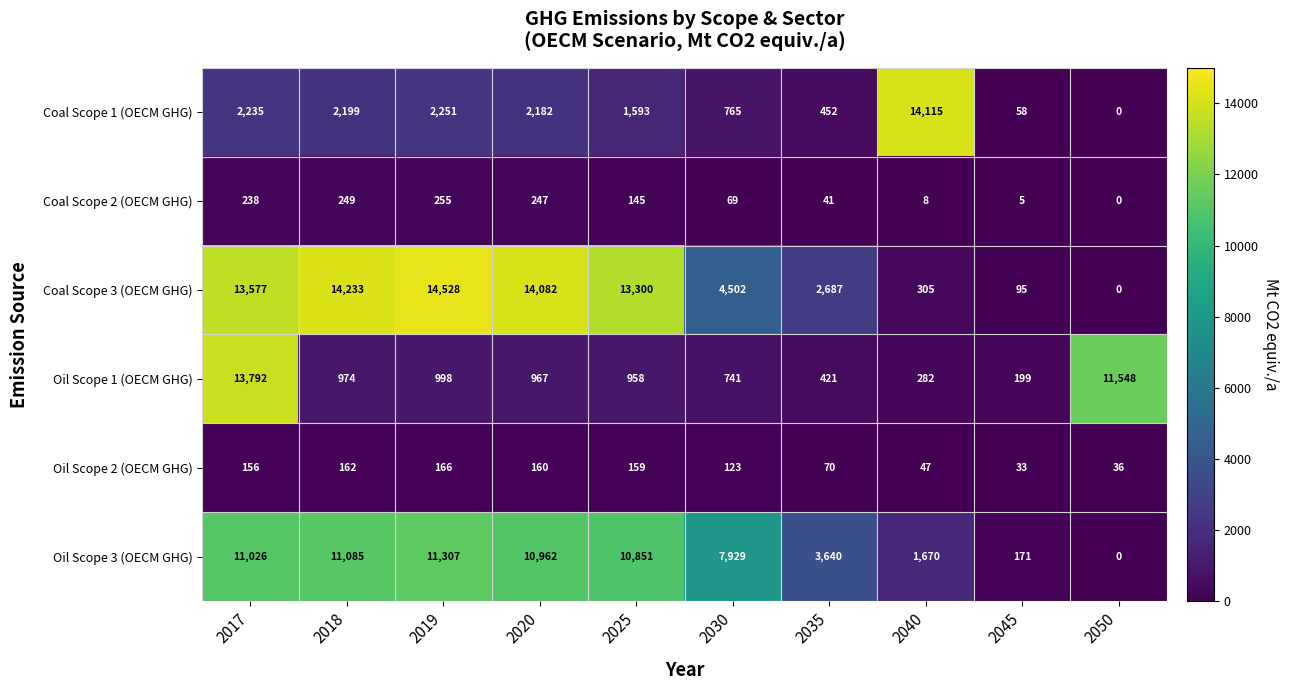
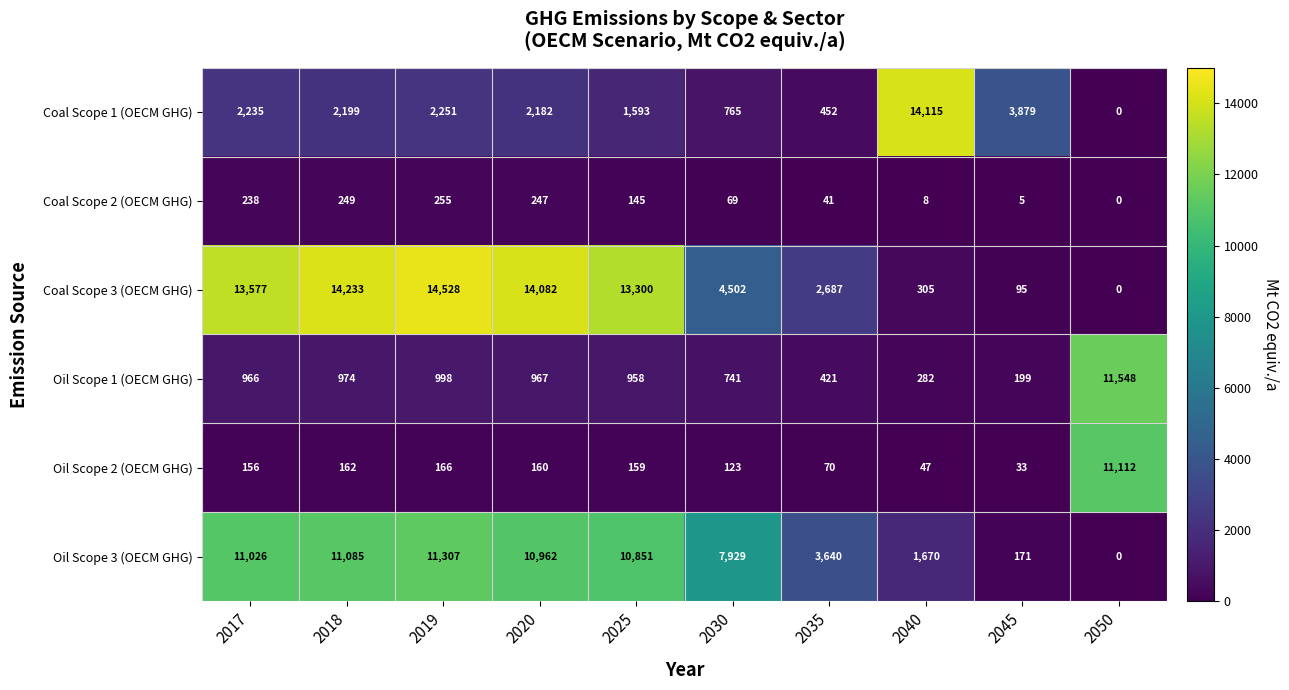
Coal Scope 1 (OECM GHG), 2045: 58 -> 3,879
Oil Scope 1 (OECM GHG), 2017: 13,792 -> 966
Oil Scope 2 (OECM GHG), 2050: 36 -> 11,112
